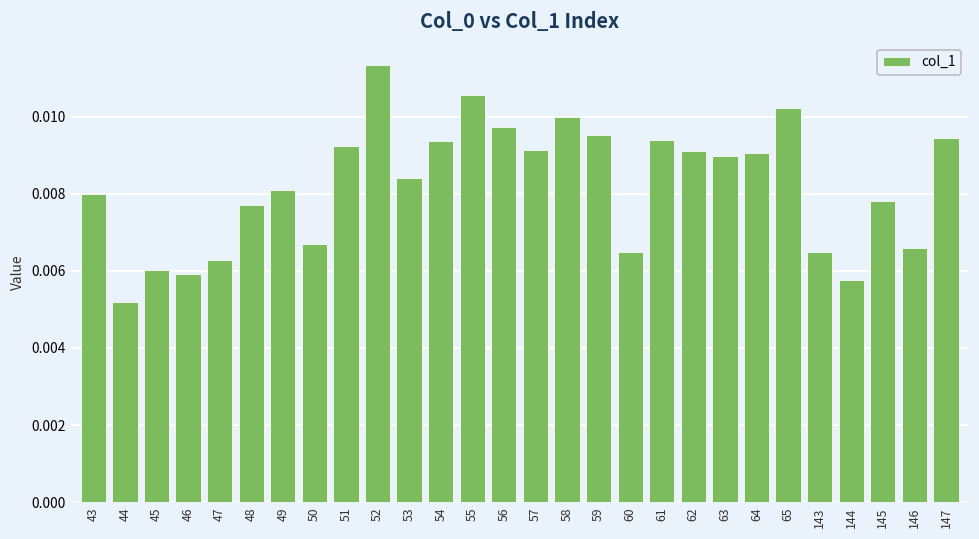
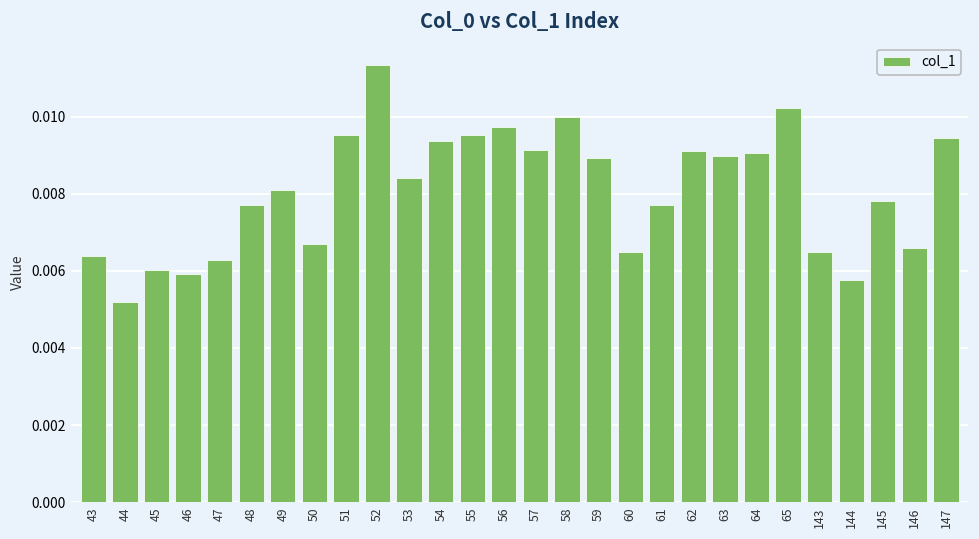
43: 0.0080 -> 0.0064
51: 0.0092 -> 0.0095
55: 0.0105 -> 0.0095
59: 0.0095 -> 0.0089
61: 0.0094 -> 0.0077
